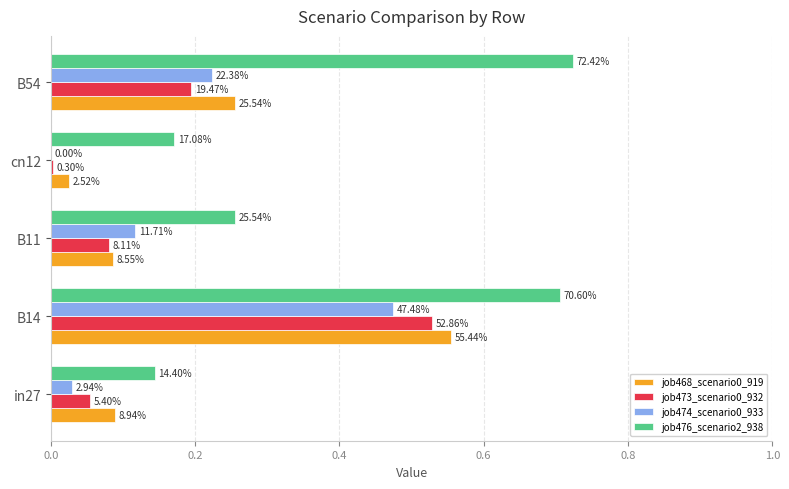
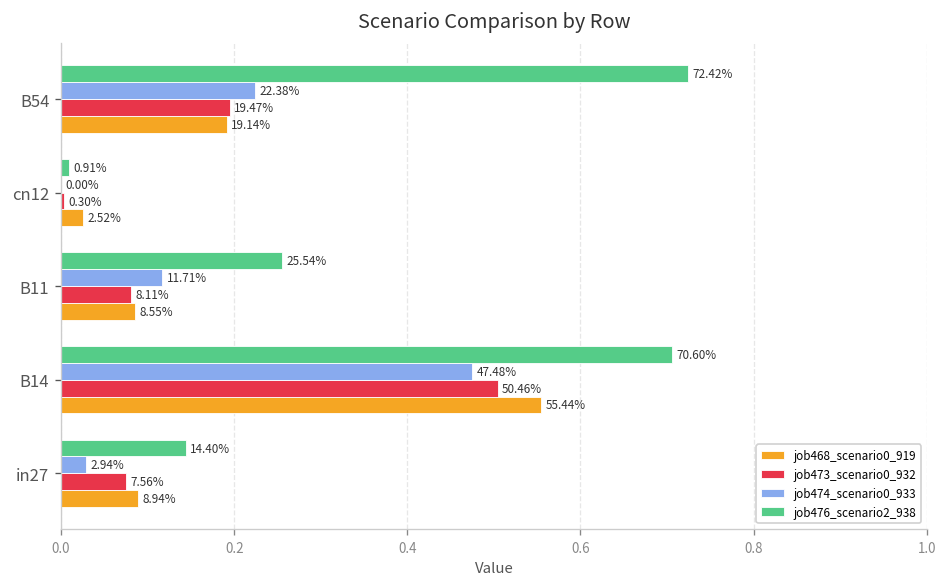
job468_scenario0_919, B54: 25.54% -> 19.14%
job476_scenario2_938, cn12: 17.08% -> 0.91%
job473_scenario0_932, B14: 52.86% -> 50.46%
job473_scenario0_932, in27: 5.40% -> 7.56%
